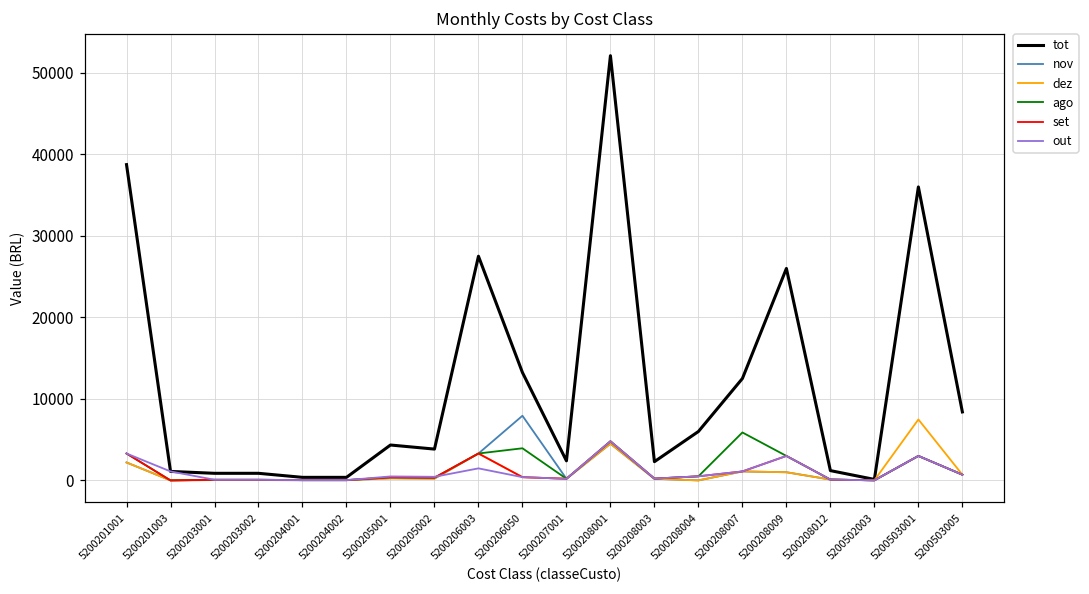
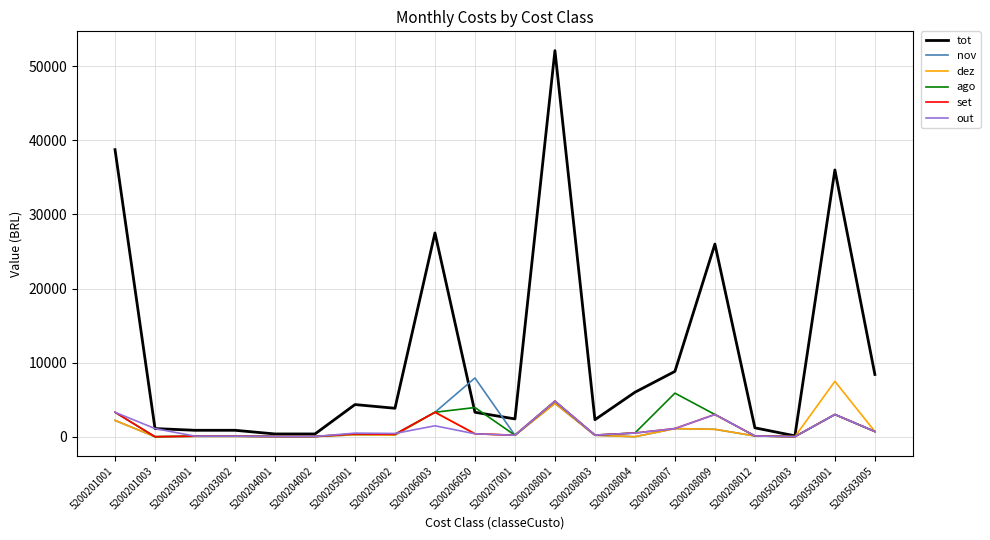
tot, 5200206050: 13000 -> 3000
tot, 5200208007: 13000 -> 9000
